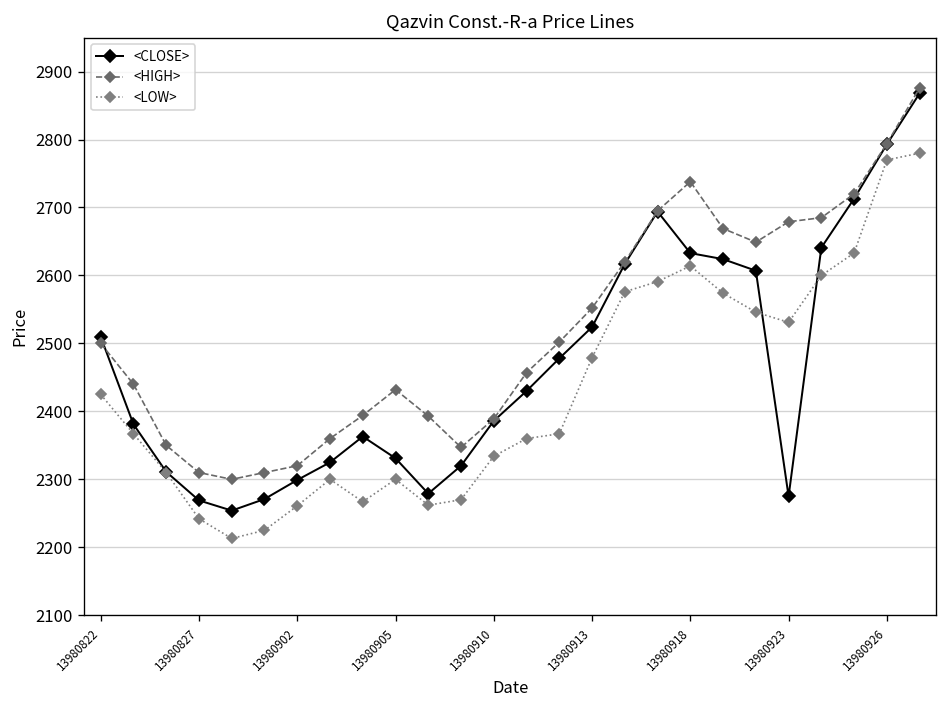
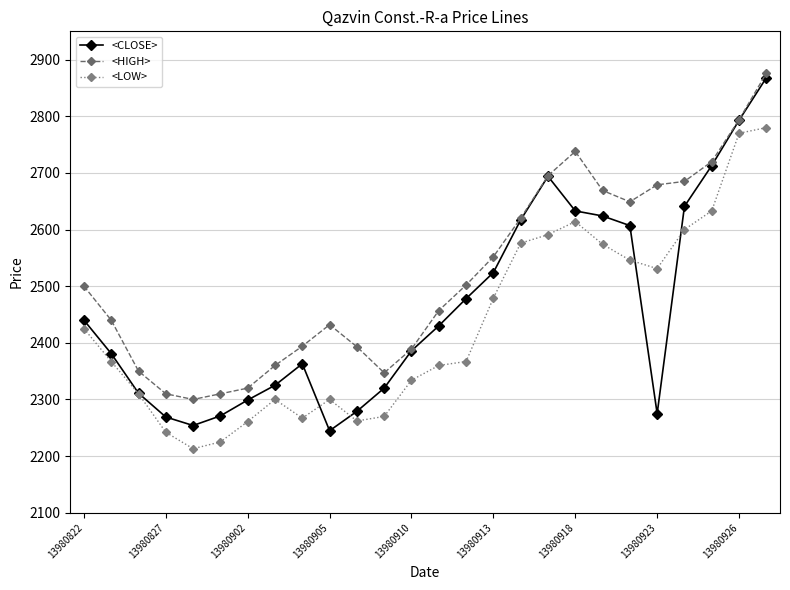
<CLOSE>, 13980822: 2510 -> 2440
<CLOSE>, 13980905: 2330 -> 2240
